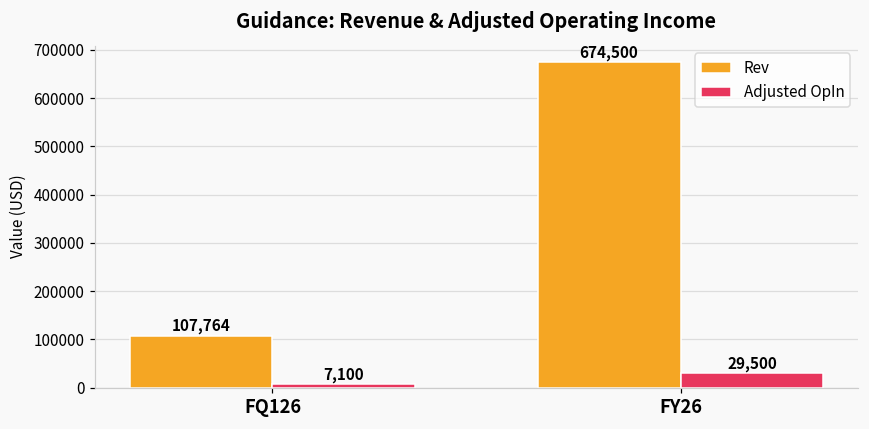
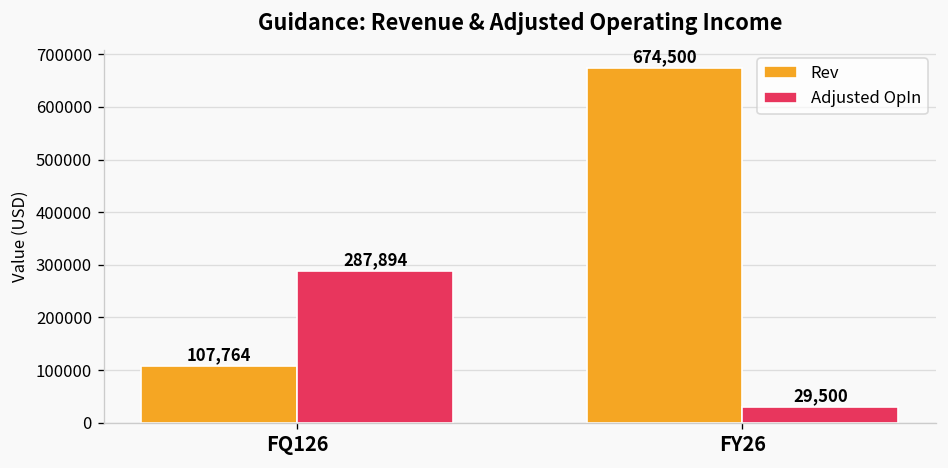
Adjusted OpIn, FQ126: 7,100 -> 287,894
